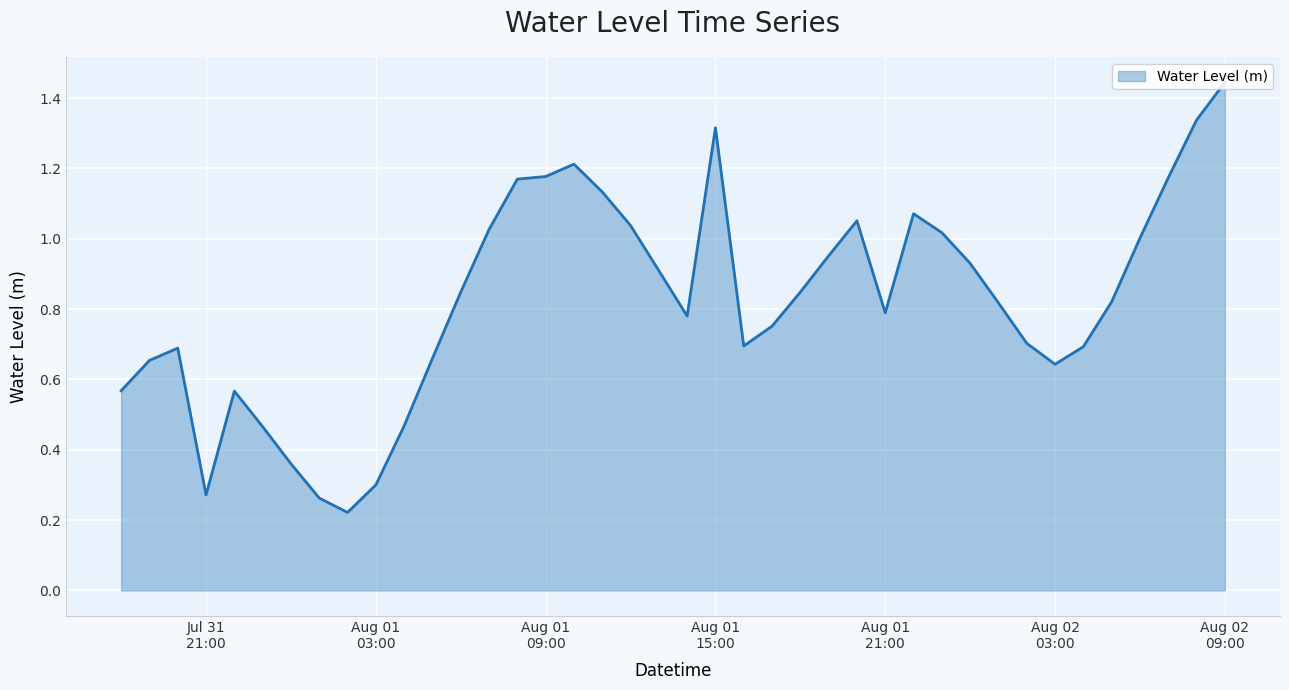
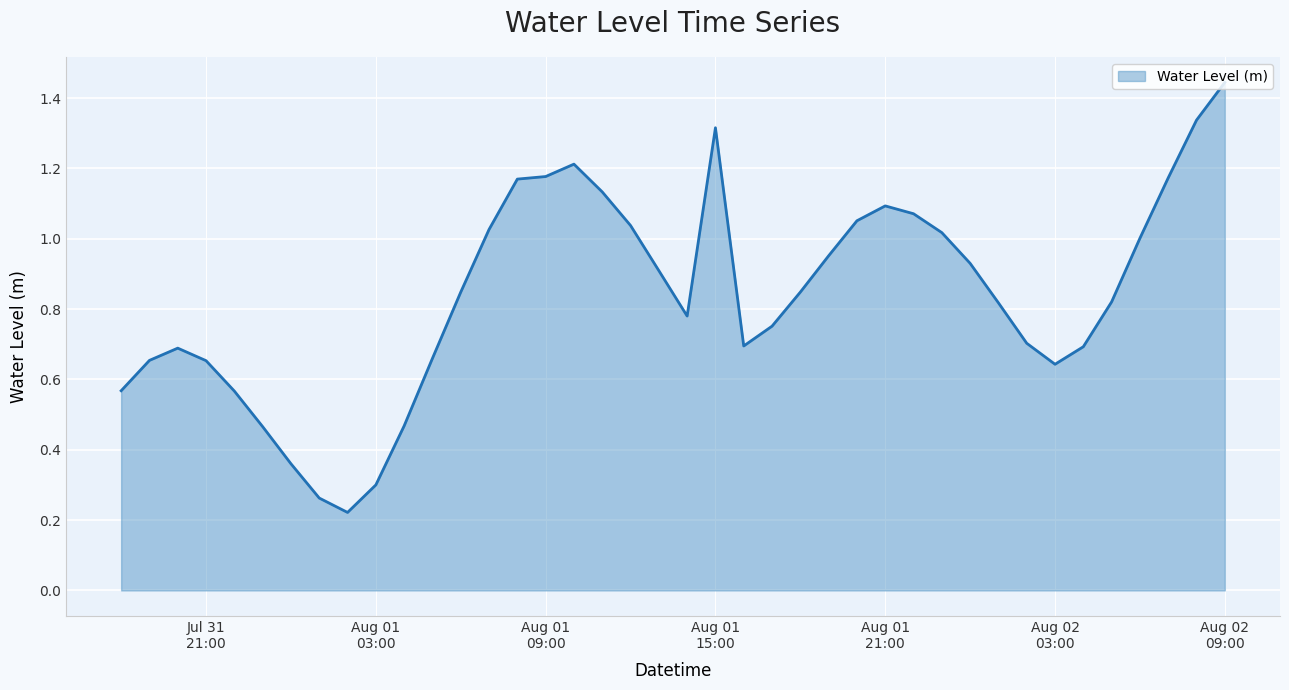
Jul 31 21:00: 0.27 -> 0.65
Aug 01 21:00: 0.79 -> 1.09
